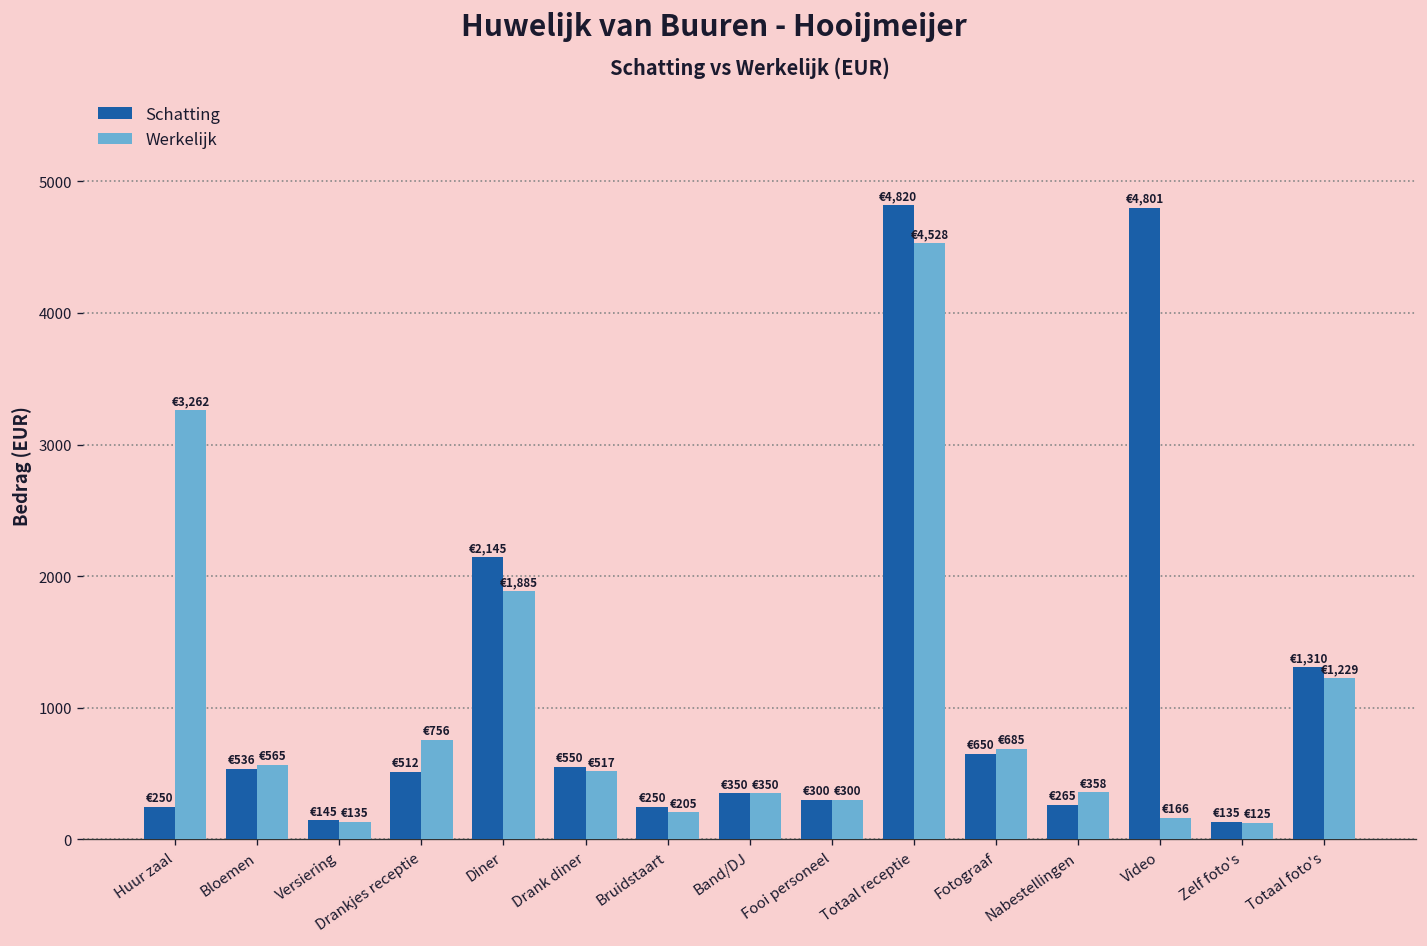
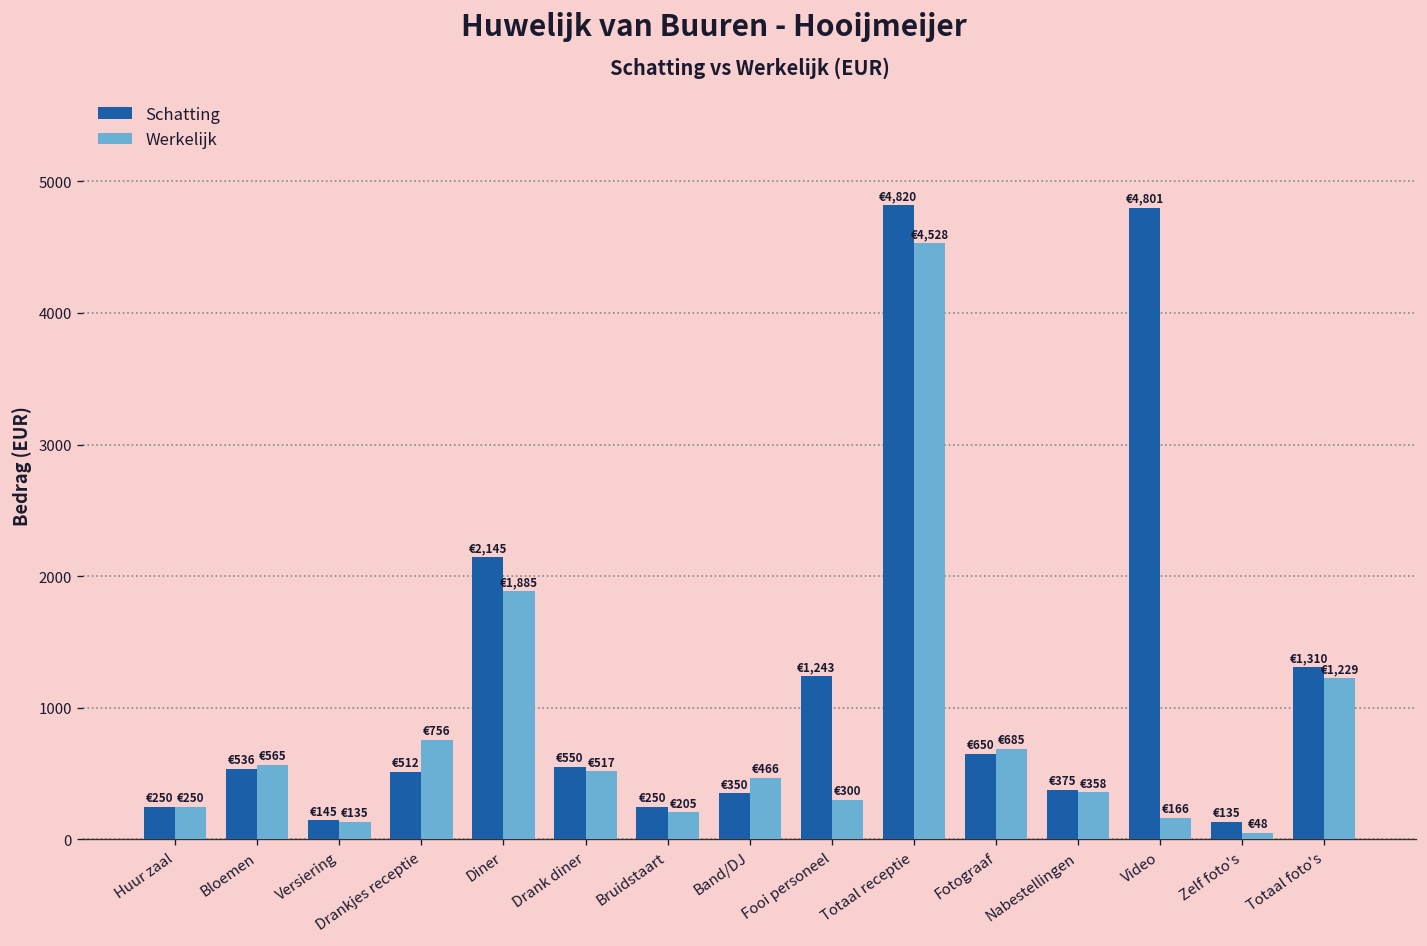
Werkelijk, Huur zaal: €3,262 -> €250
Werkelijk, Band/DJ: €350 -> €466
Schatting, Fooi personeel: €300 -> €1,243
Schatting, Nabestellingen: €265 -> €375
Werkelijk, Zelf foto's: €125 -> €48
